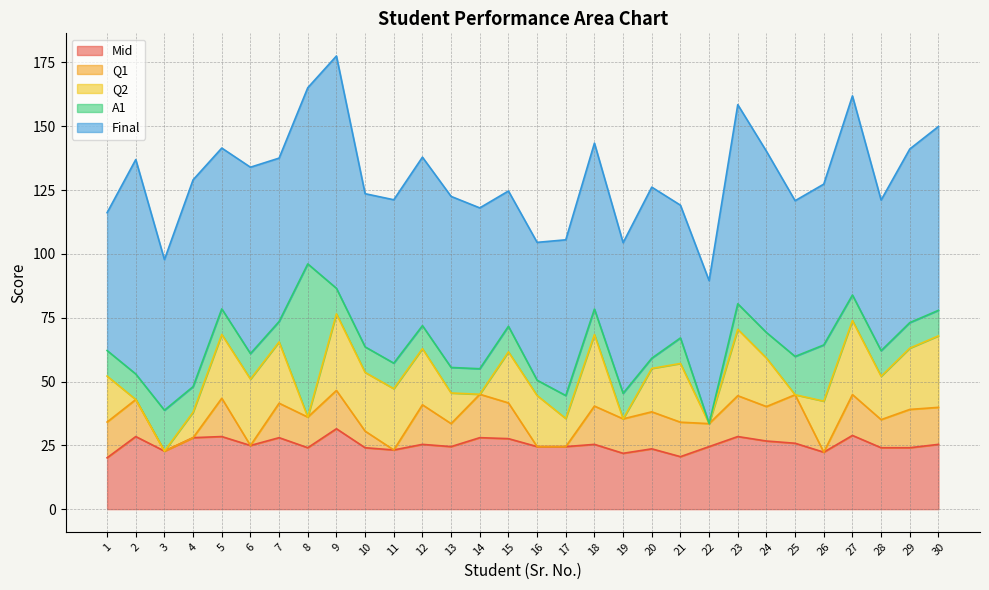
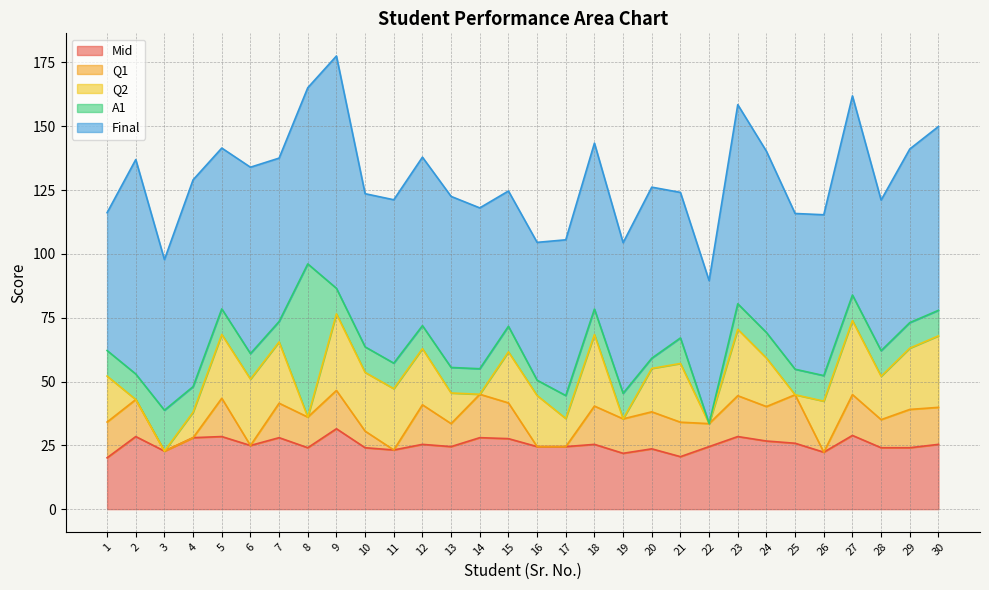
Final, 21: 52 -> 57
A1, 25: 15 -> 10
A1, 26: 22 -> 10
